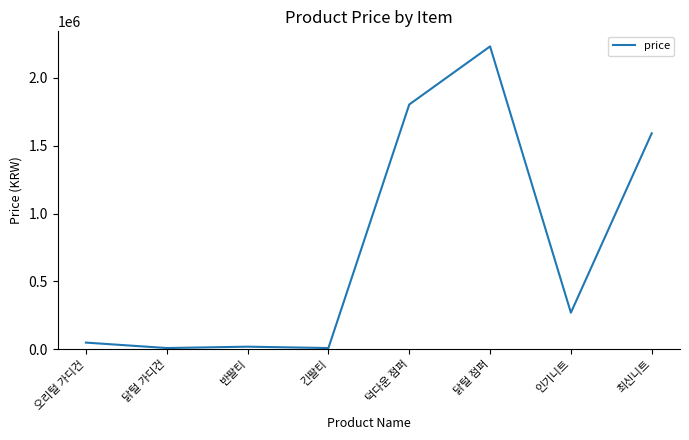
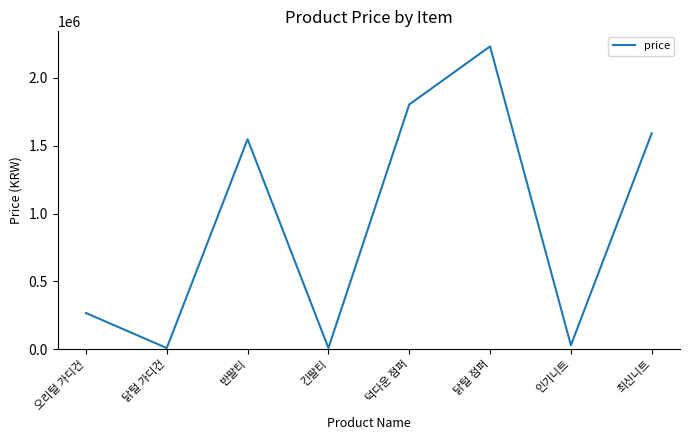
오리털 가디건: 50000 -> 270000
반팔티: 20000 -> 1550000
인기니트: 270000 -> 30000
